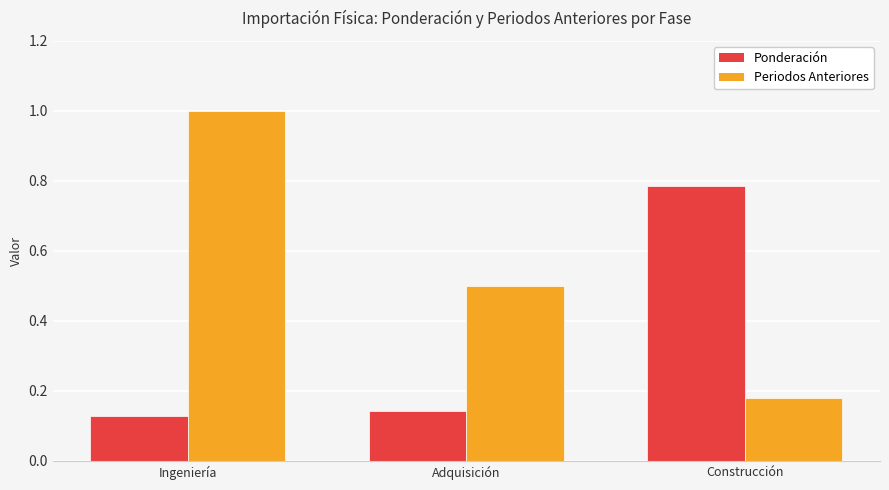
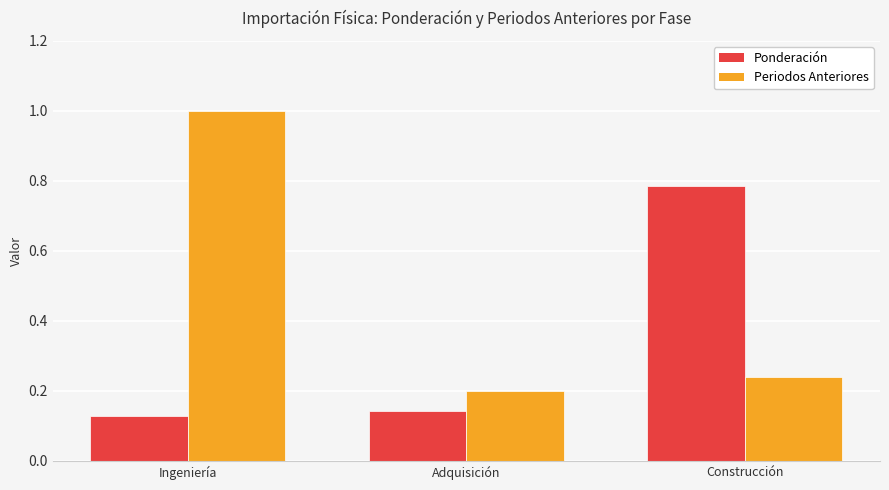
Periodos Anteriores, Adquisición: 0.5 -> 0.2
Periodos Anteriores, Construcción: 0.18 -> 0.24
